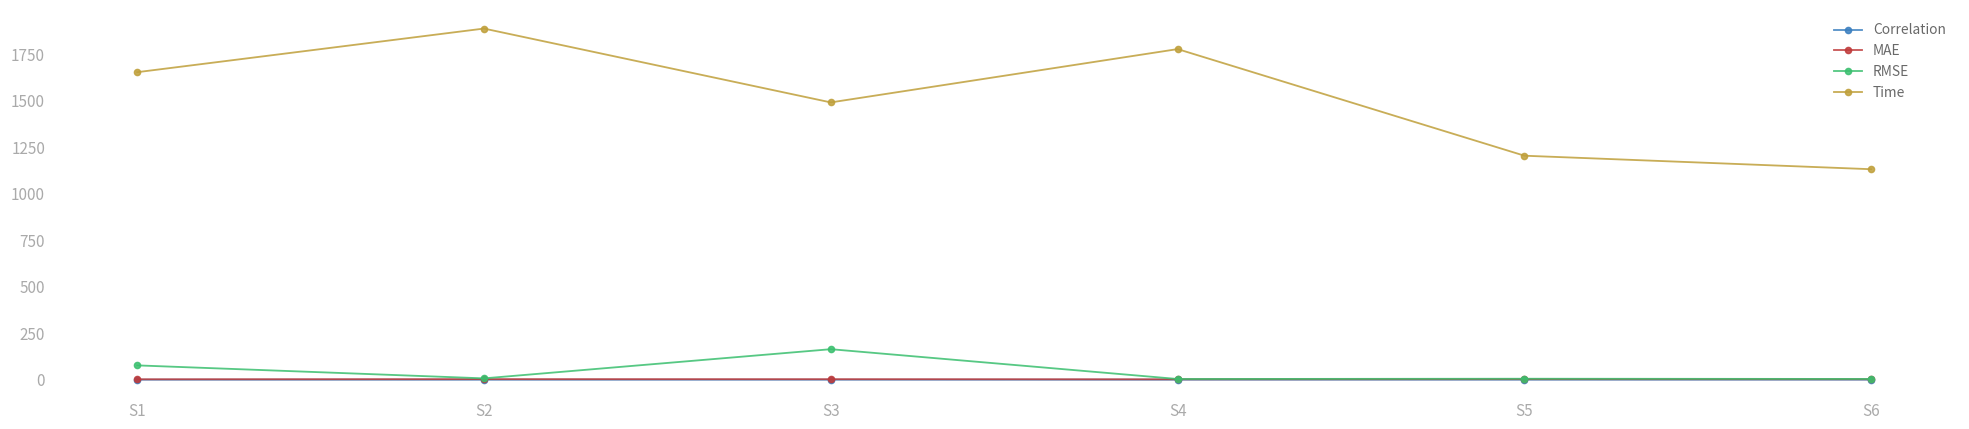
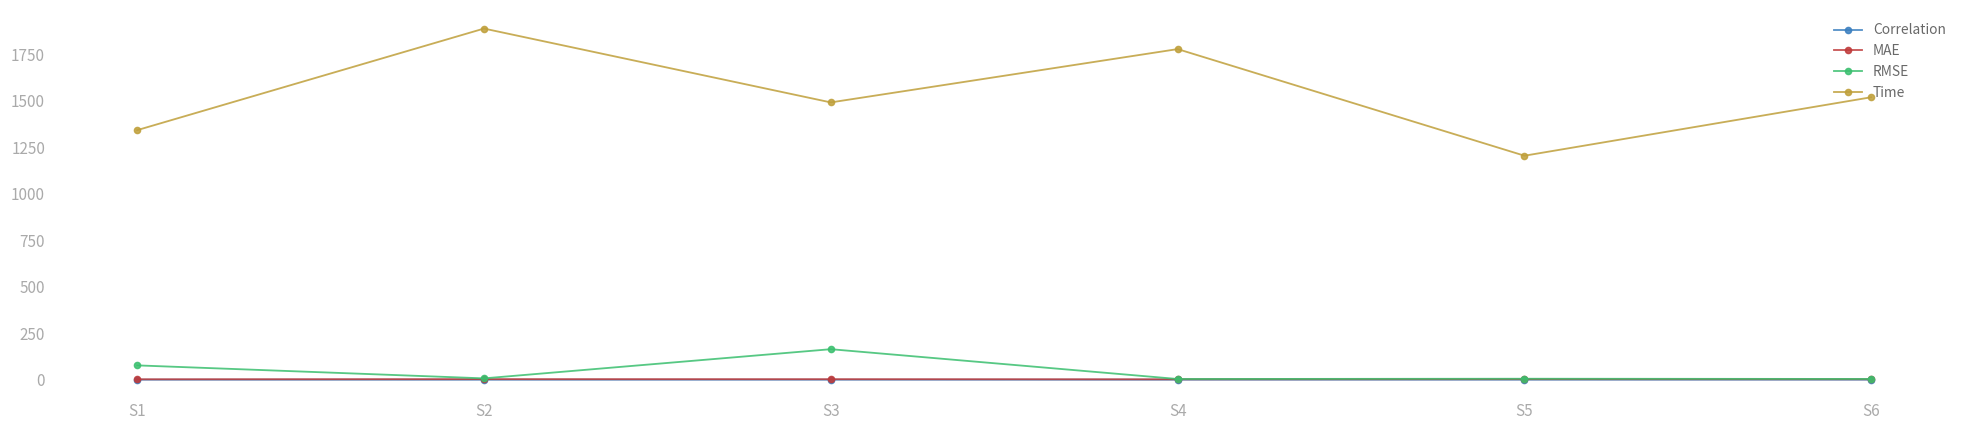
Time, S1: 1650 -> 1340
Time, S6: 1130 -> 1520
